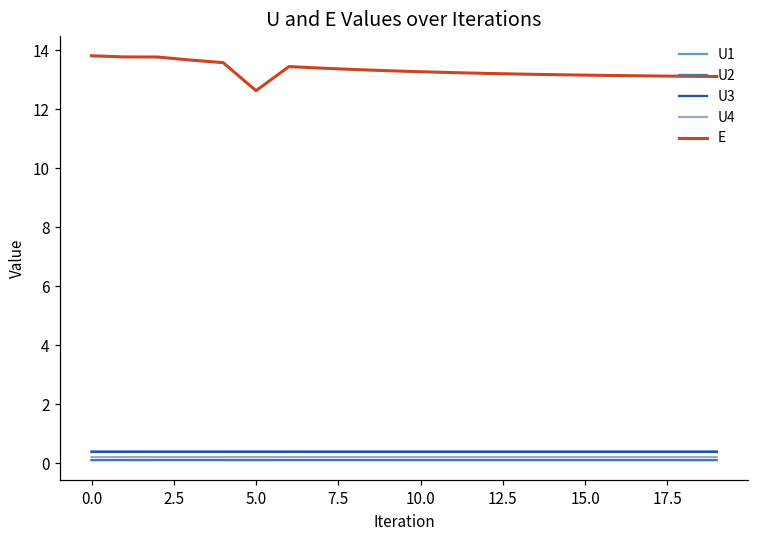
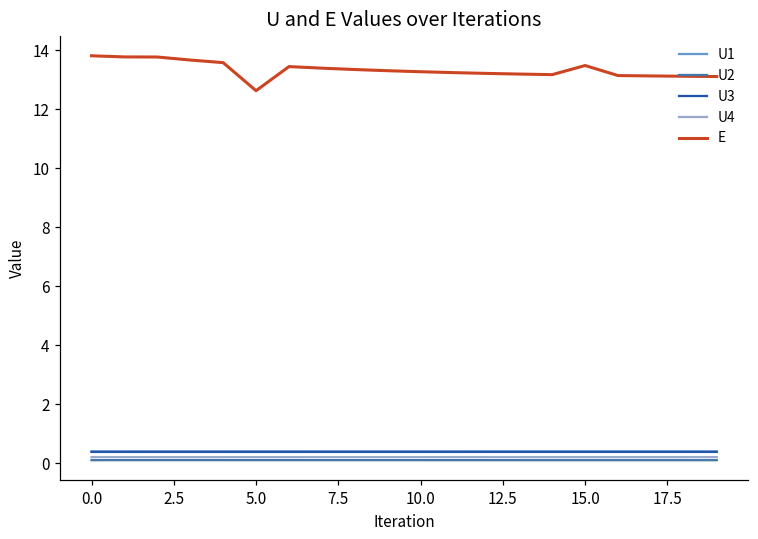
E, 15.0: 13.2 -> 13.5
